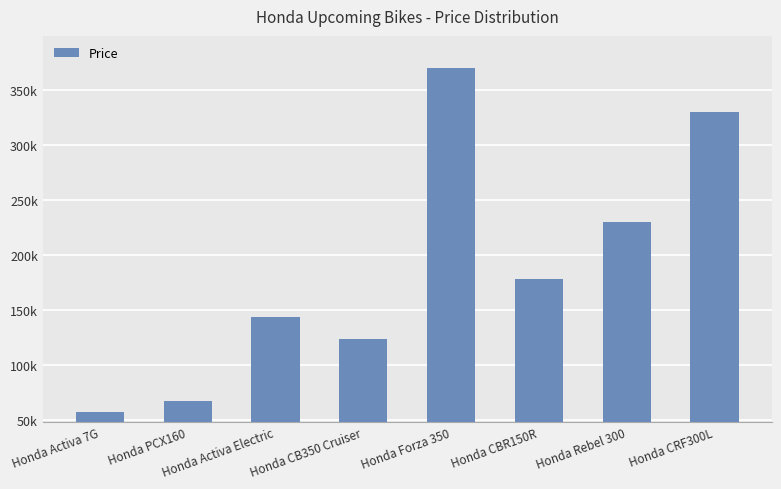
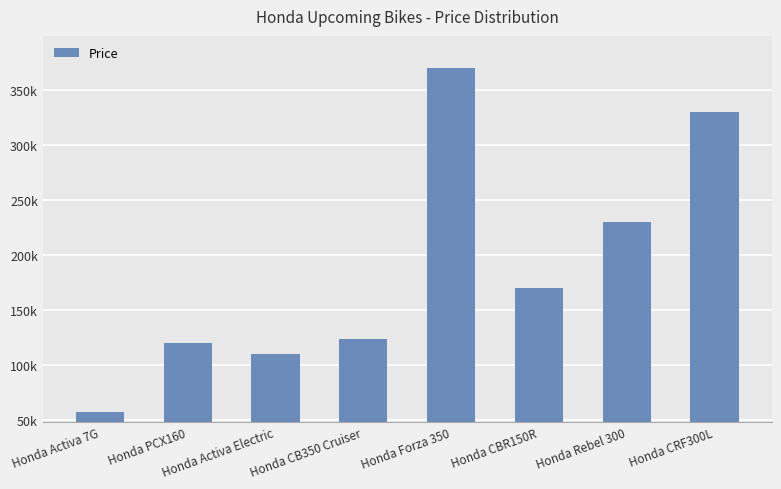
Honda PCX160: 67000 -> 120000
Honda Activa Electric: 144000 -> 110000
Honda CBR150R: 179000 -> 170000
